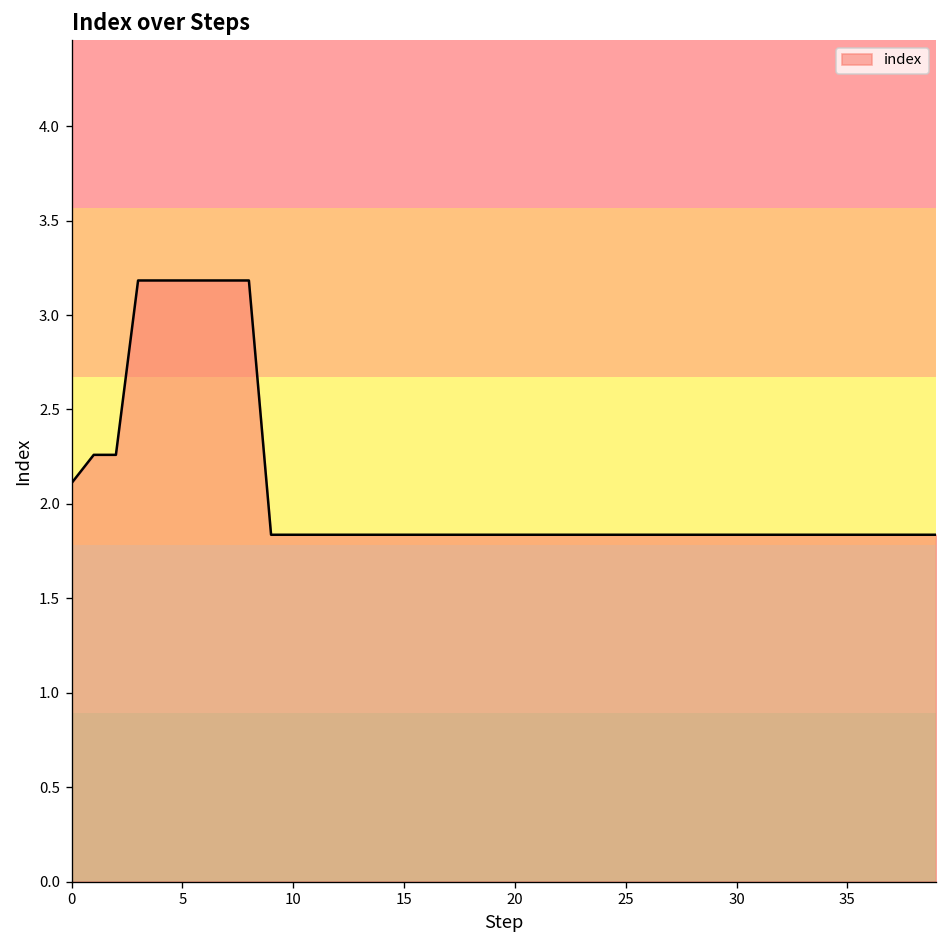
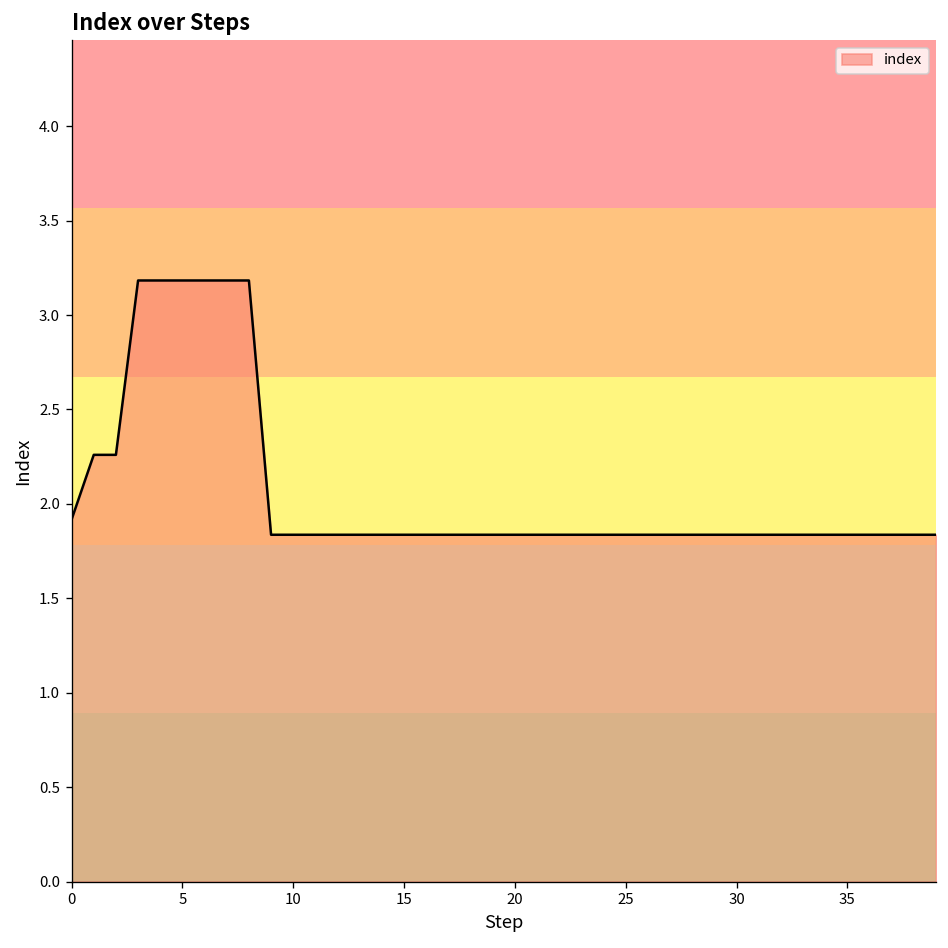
0: 2.11 -> 1.92
